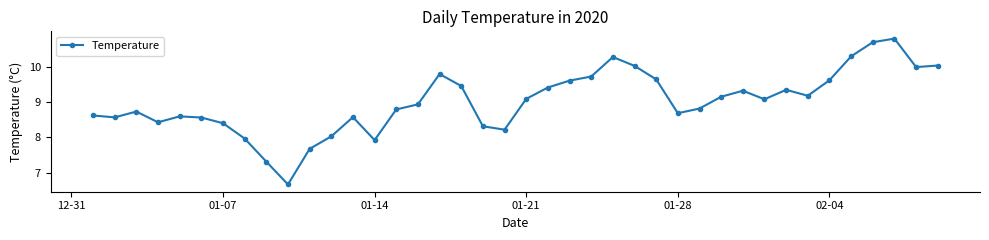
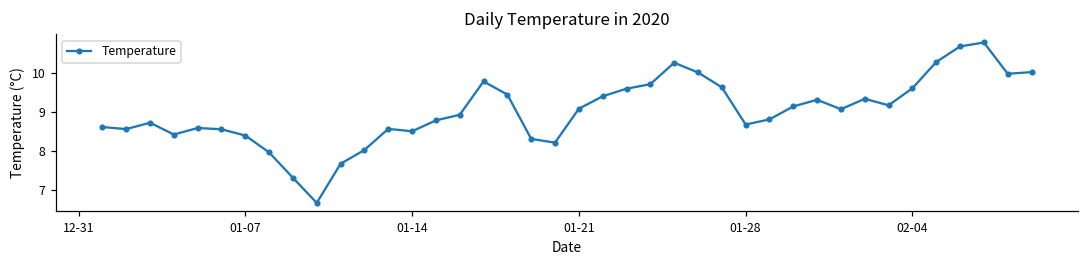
01-14: 7.9 -> 8.5
